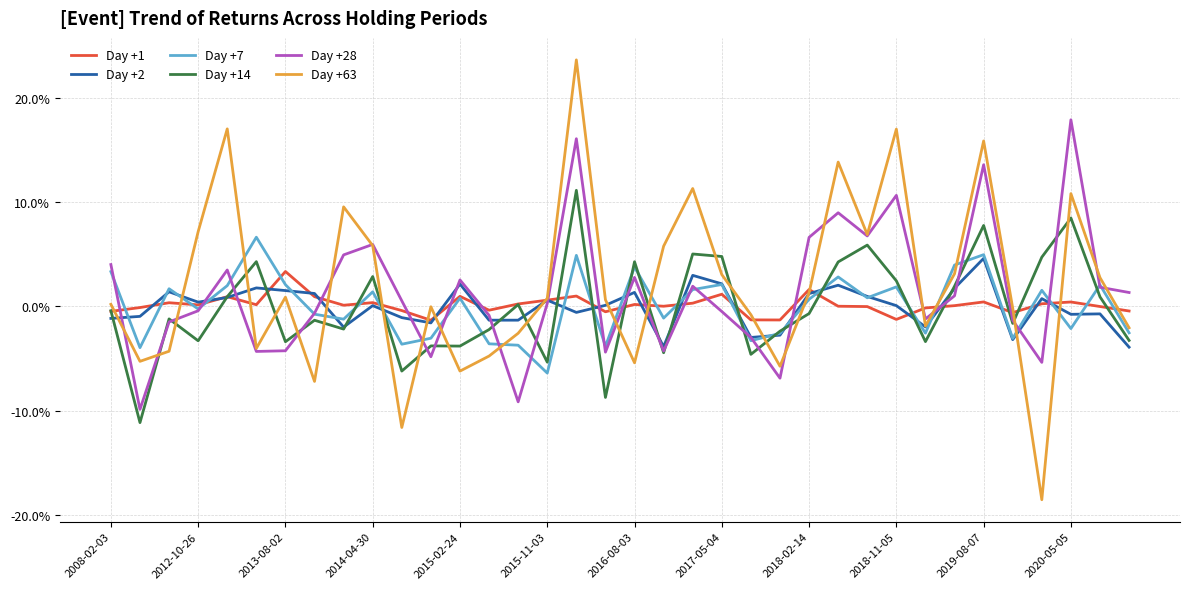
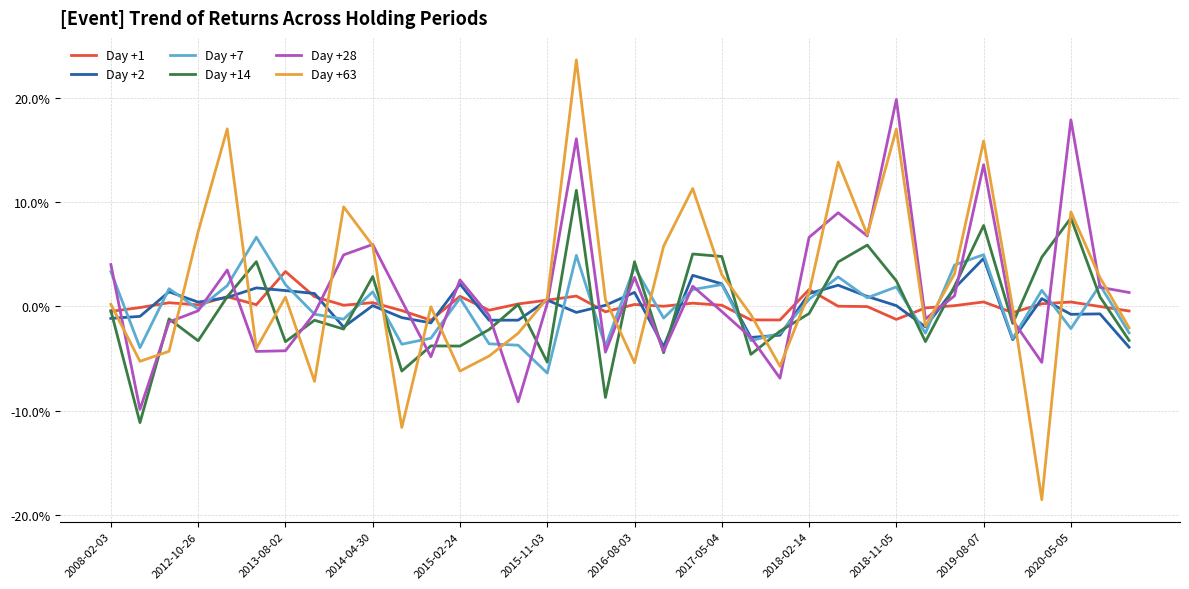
Day +1, 2017-05-04: 1.1% -> 0.1%
Day +28, 2018-11-05: 10.6% -> 19.8%
Day +63, 2020-05-05: 10.8% -> 9.0%
